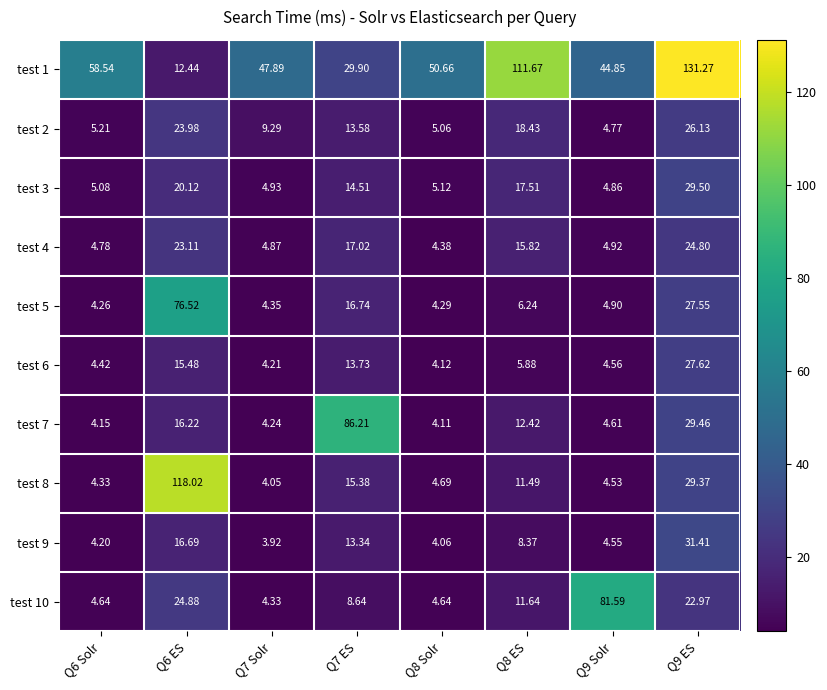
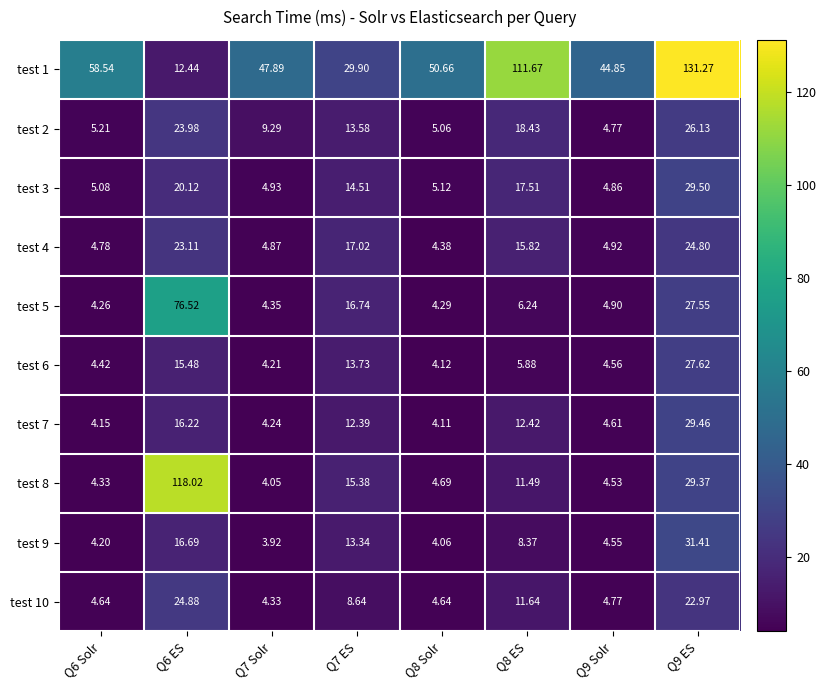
test 7, Q7 ES: 86.21 -> 12.39
test 10, Q9 Solr: 81.59 -> 4.77
